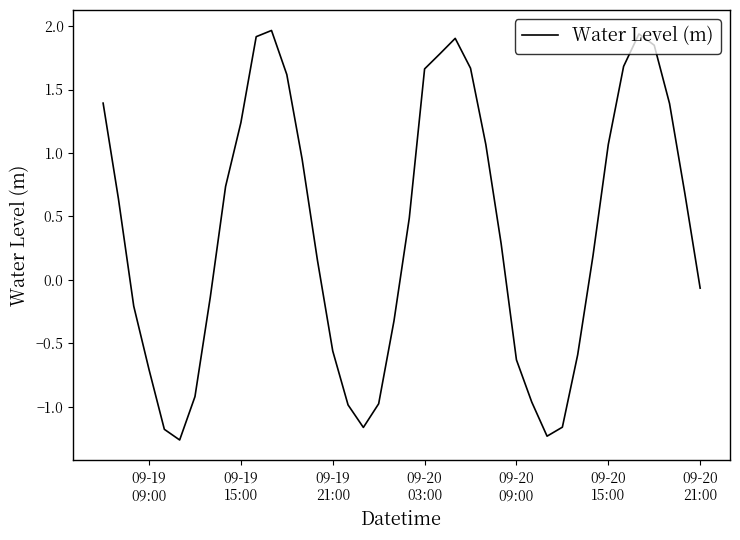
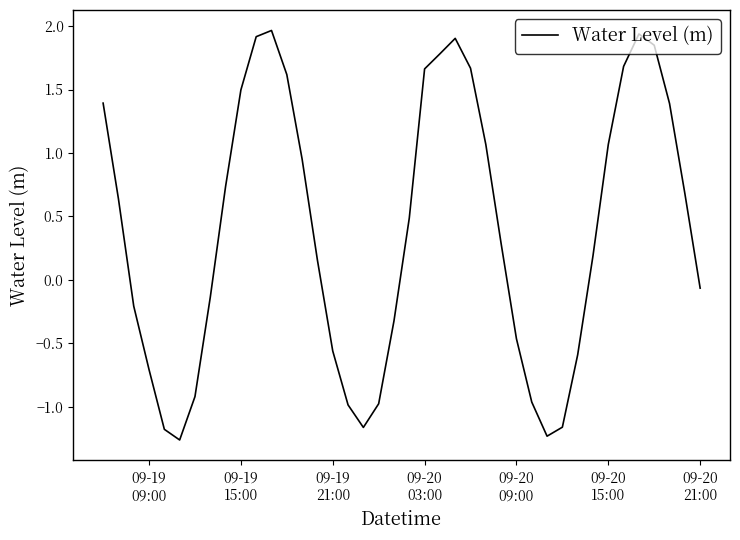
09-19 15:00: 1.24 -> 1.50
09-20 09:00: -0.63 -> -0.46
